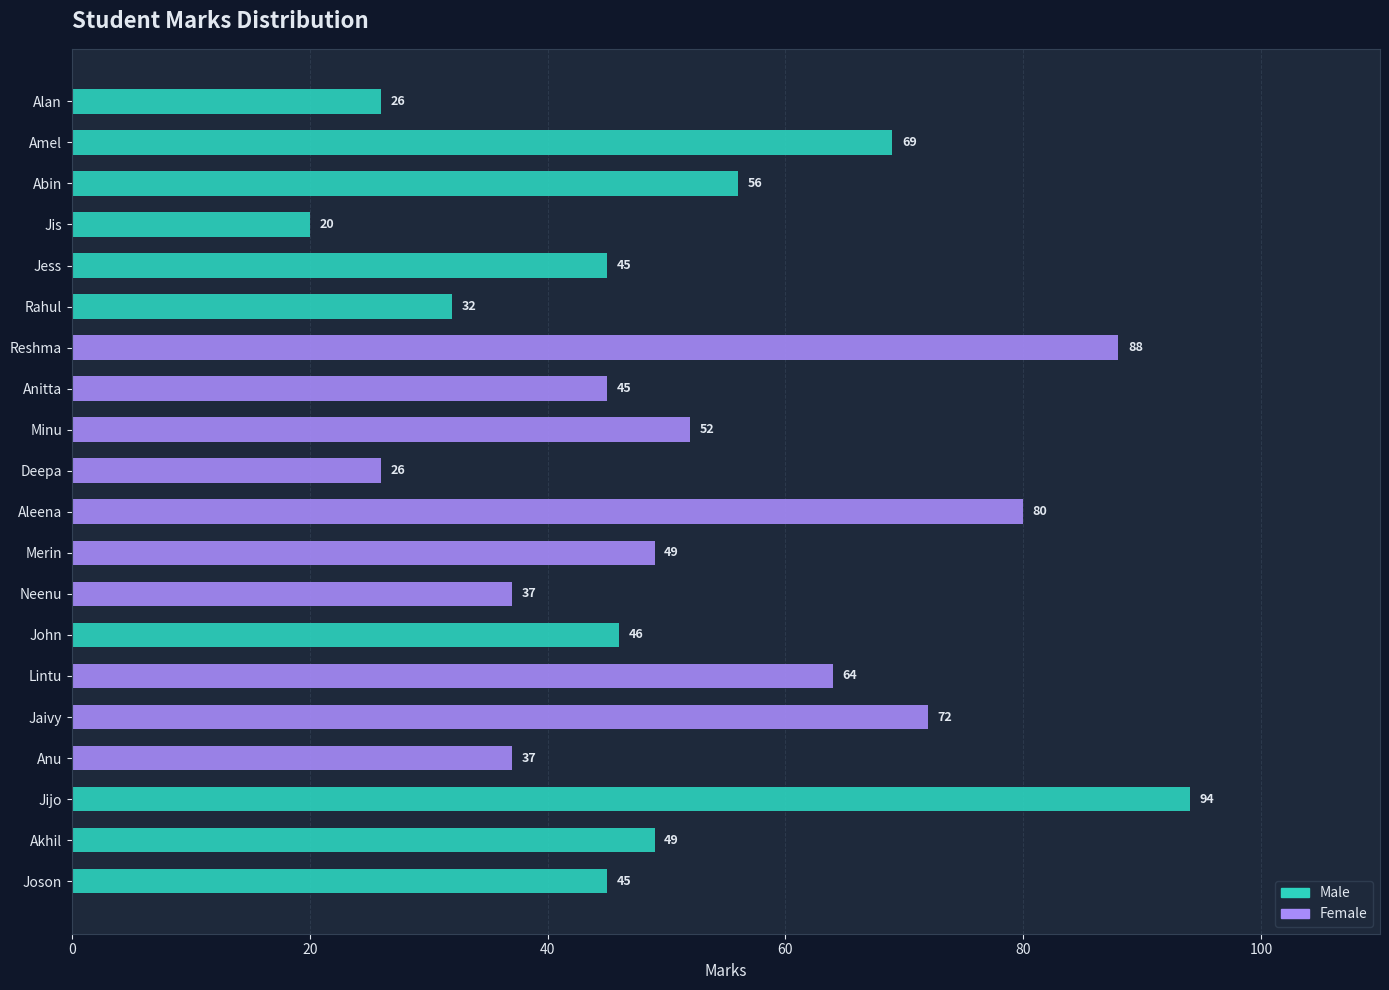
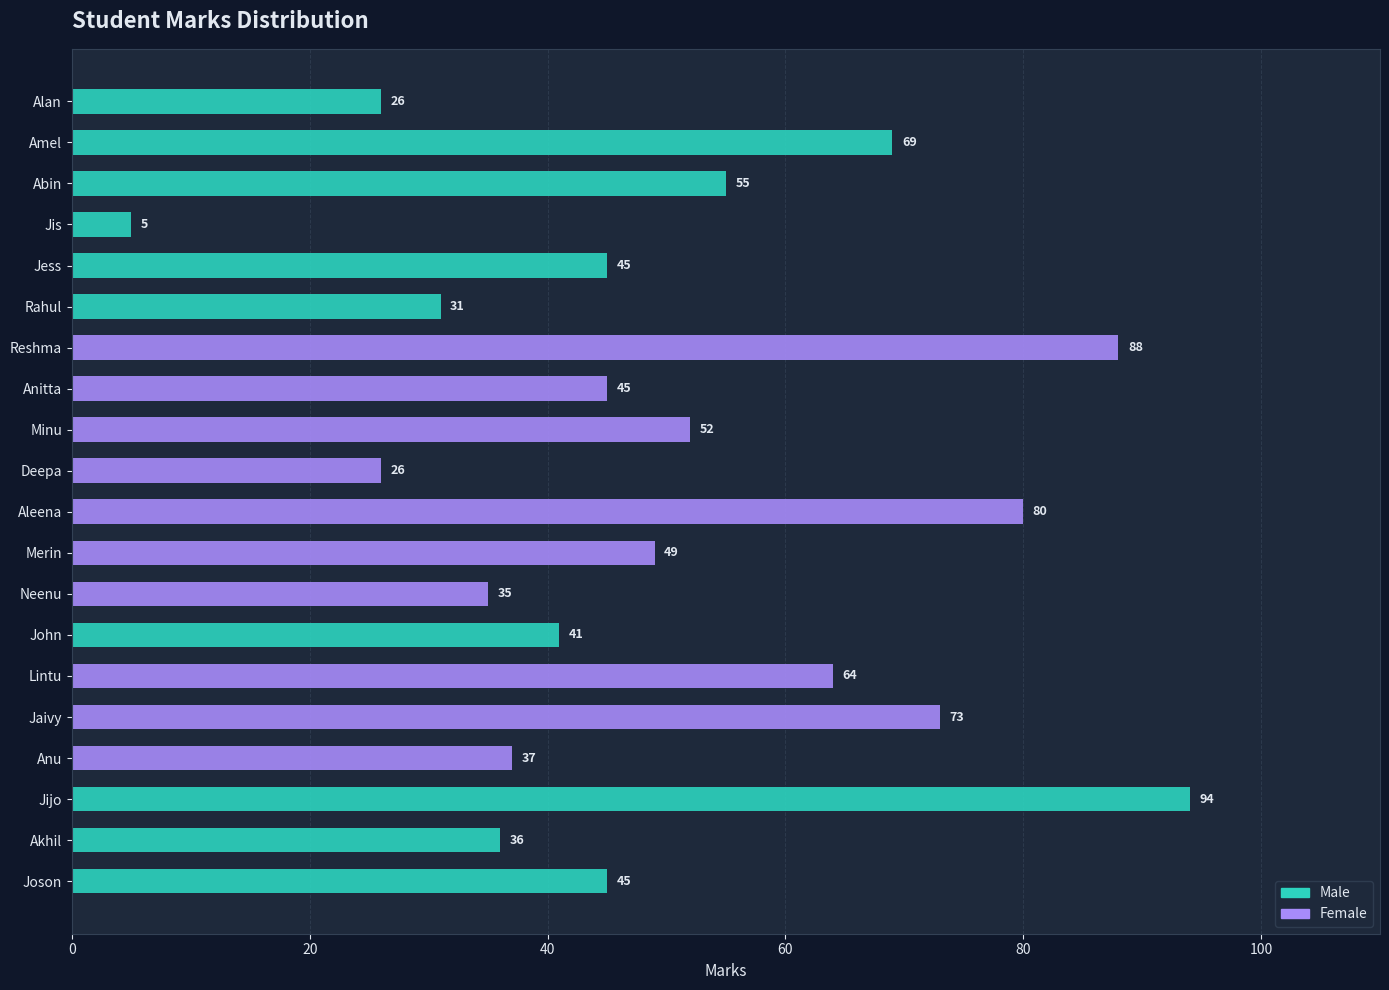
Male, Abin: 56 -> 55
Male, Jis: 20 -> 5
Male, Rahul: 32 -> 31
Female, Neenu: 37 -> 35
Male, John: 46 -> 41
Female, Jaivy: 72 -> 73
Male, Akhil: 49 -> 36
